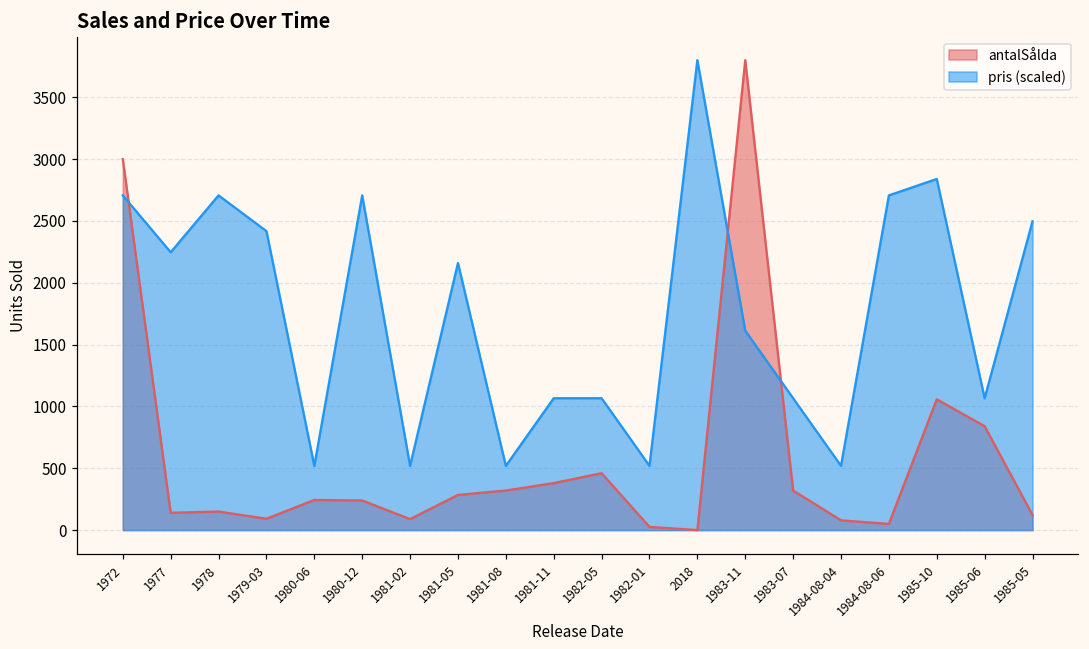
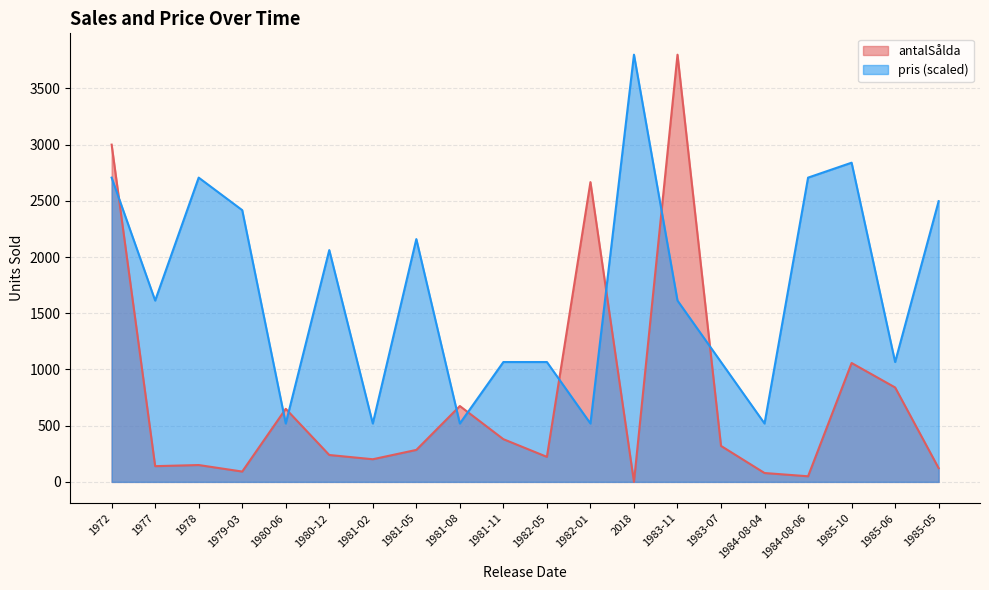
pris (scaled), 1977: 2250 -> 1610
antalSålda, 1980-06: 240 -> 650
pris (scaled), 1980-12: 2710 -> 2060
antalSålda, 1981-02: 90 -> 200
antalSålda, 1981-08: 320 -> 670
antalSålda, 1982-05: 460 -> 220
antalSålda, 1982-01: 30 -> 2670
